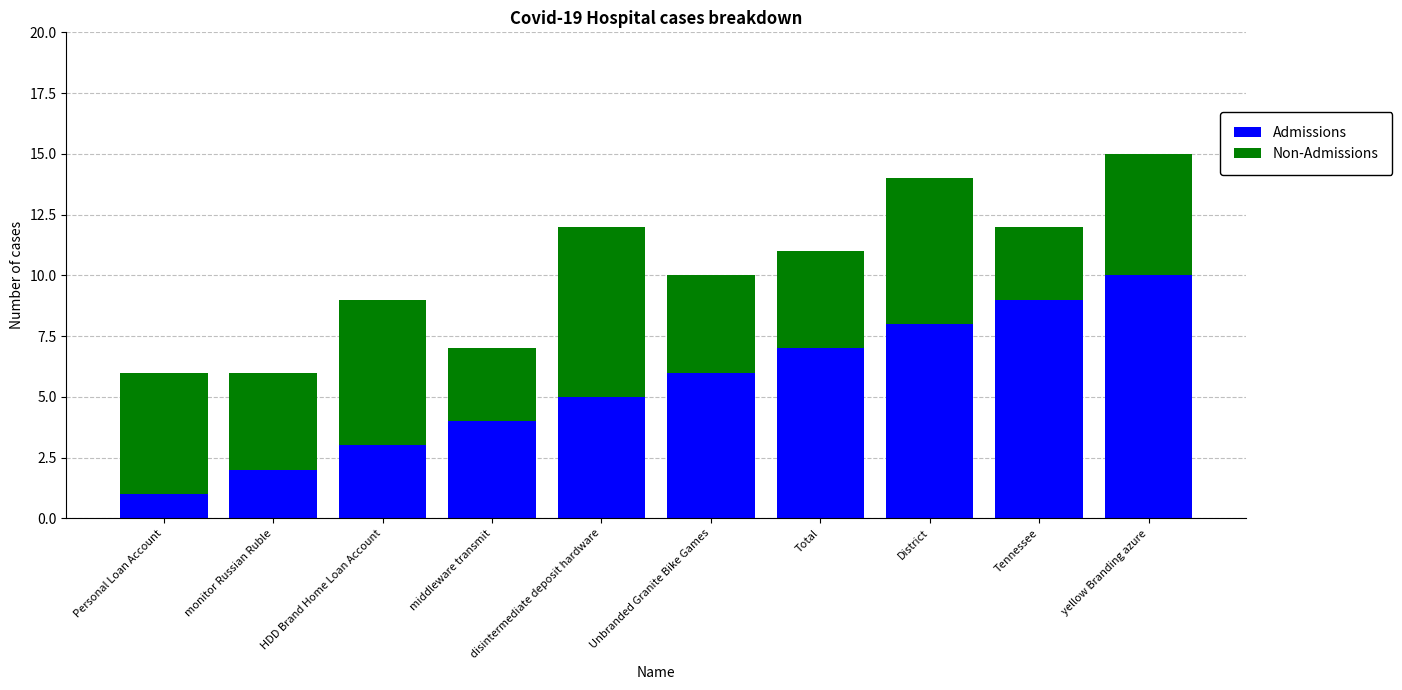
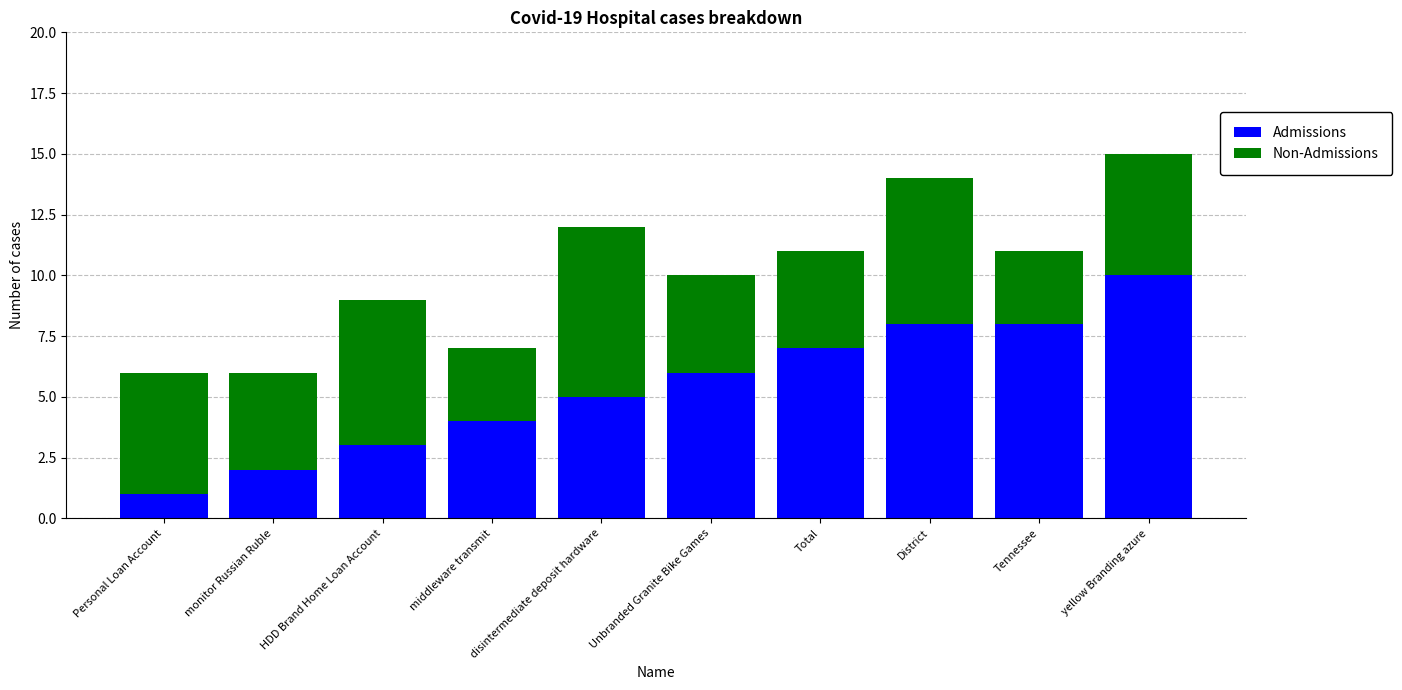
Admissions, Tennessee: 9 -> 8
